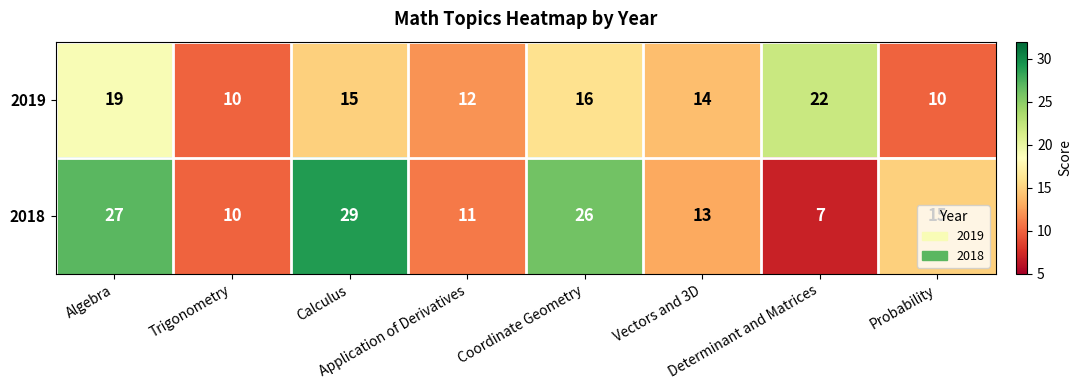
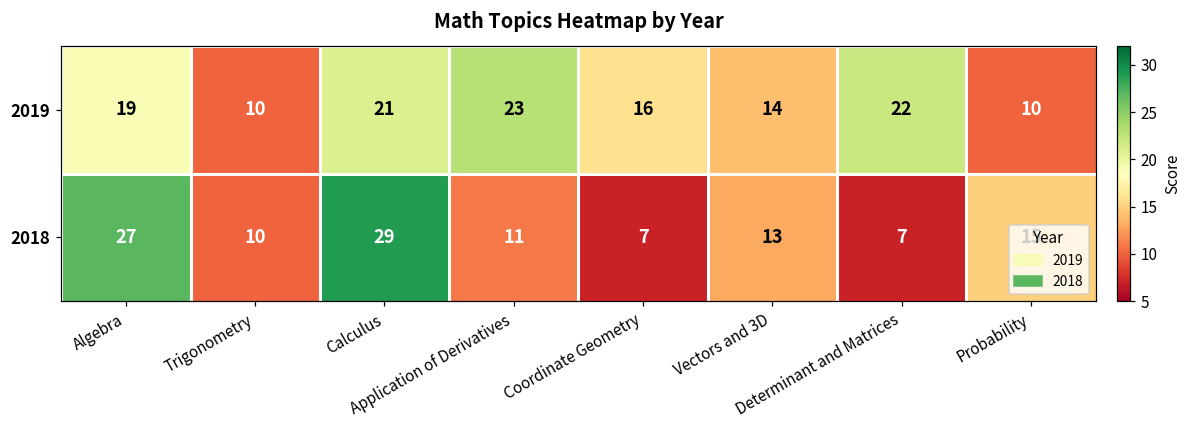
2019, Calculus: 15 -> 21
2019, Application of Derivatives: 12 -> 23
2018, Coordinate Geometry: 26 -> 7
